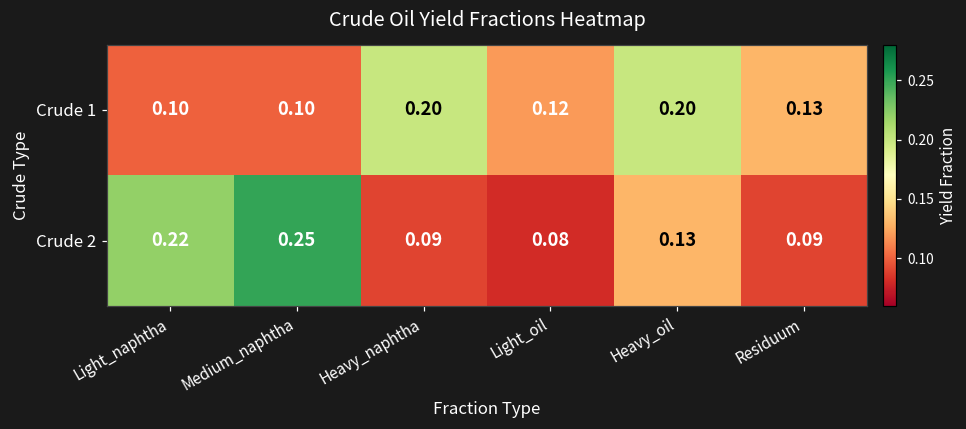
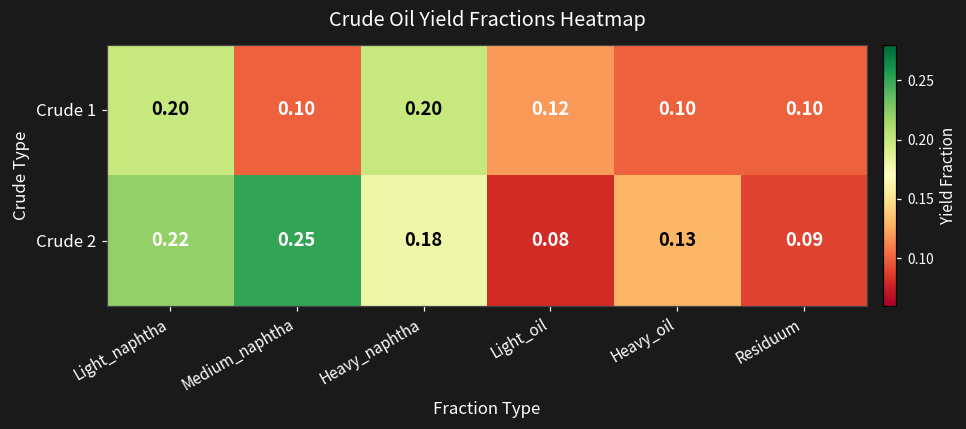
Crude 1, Light_naphtha: 0.10 -> 0.20
Crude 1, Heavy_oil: 0.20 -> 0.10
Crude 1, Residuum: 0.13 -> 0.10
Crude 2, Heavy_naphtha: 0.09 -> 0.18
